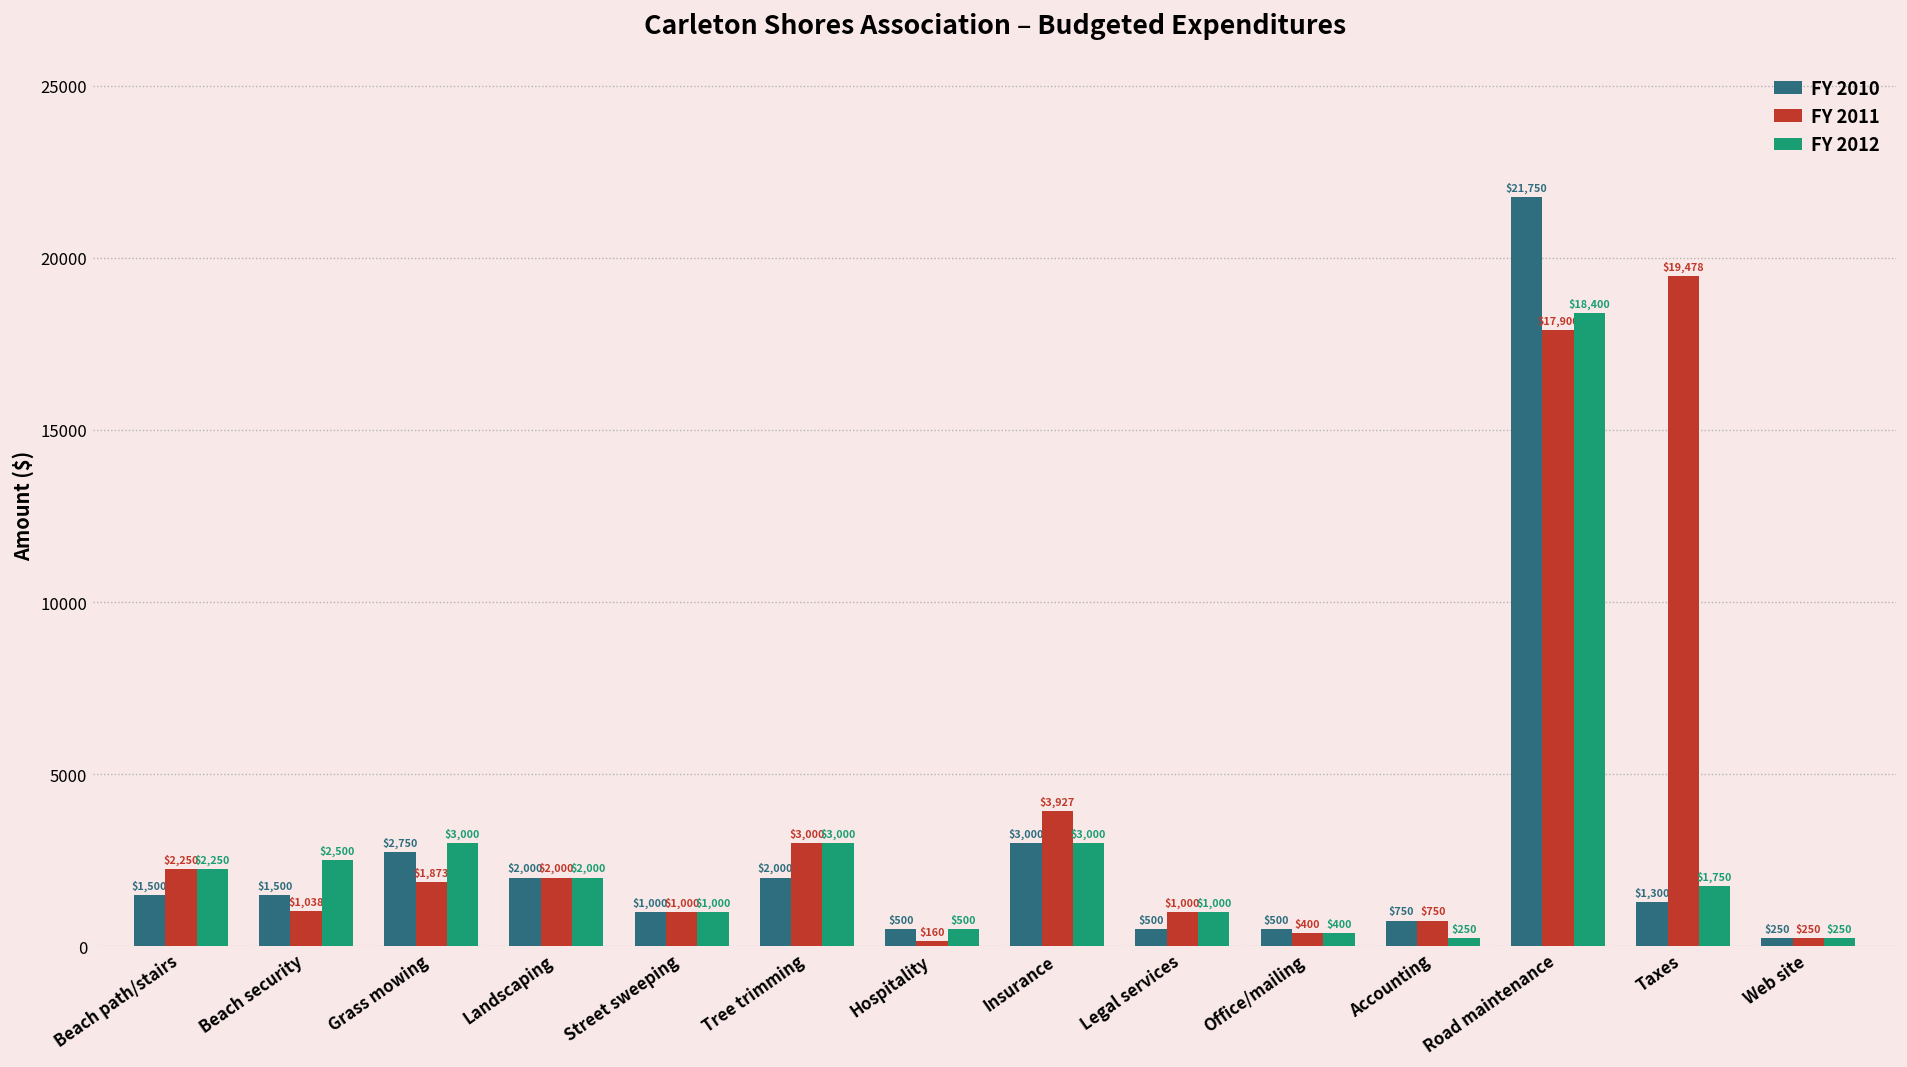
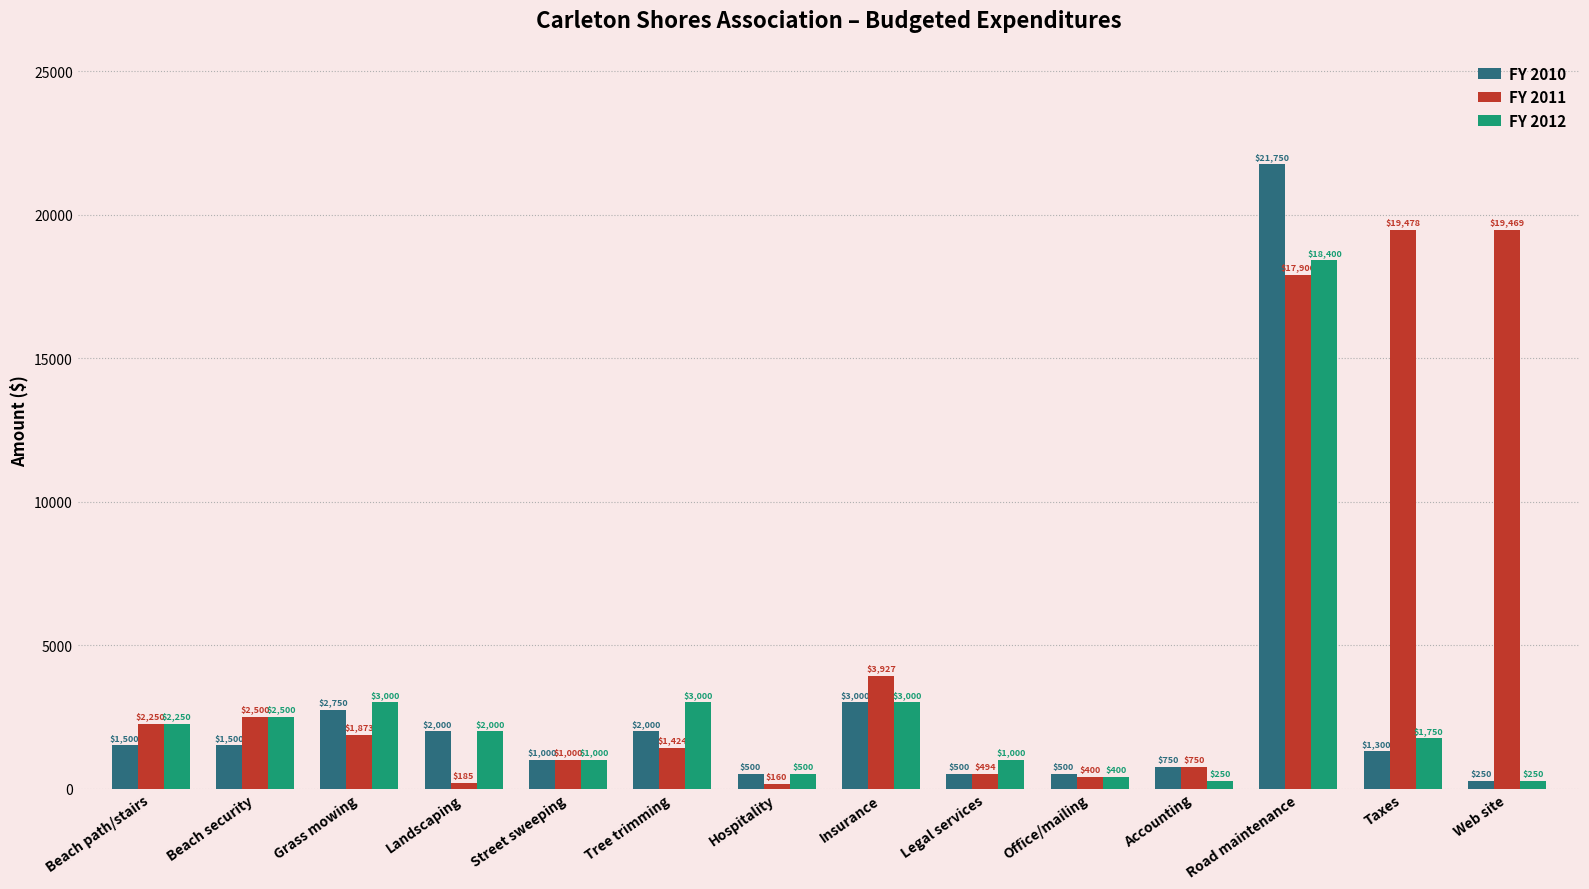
FY 2011, Beach security: $1,038 -> $2,500
FY 2011, Landscaping: $2,000 -> $185
FY 2011, Tree trimming: $3,000 -> $1,424
FY 2011, Legal services: $1,000 -> $494
FY 2011, Web site: $250 -> $19,469
